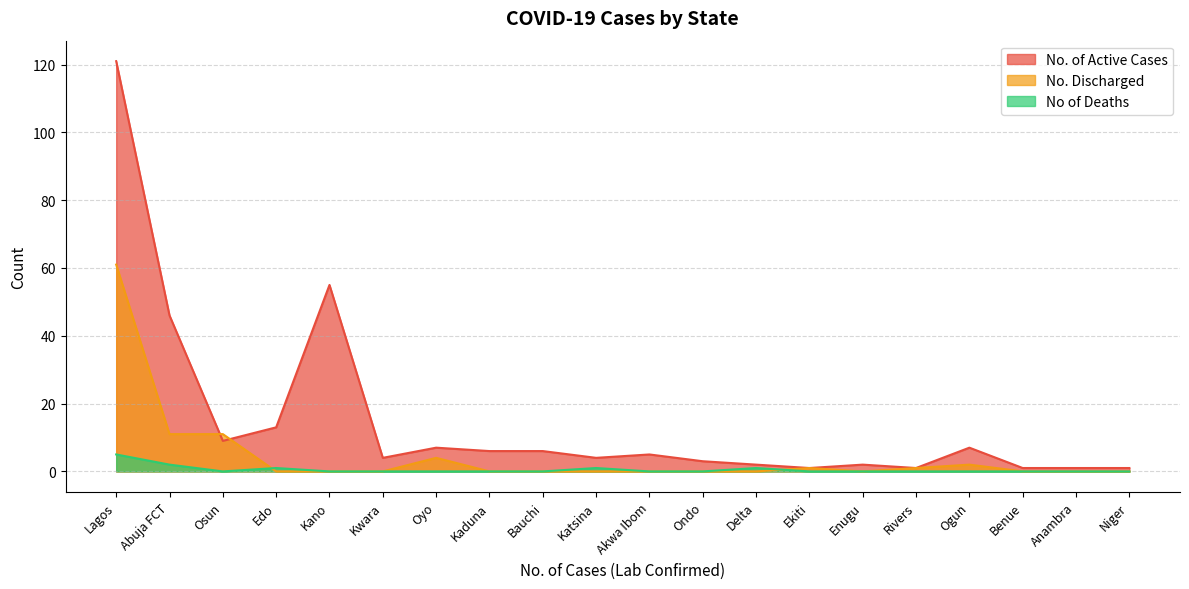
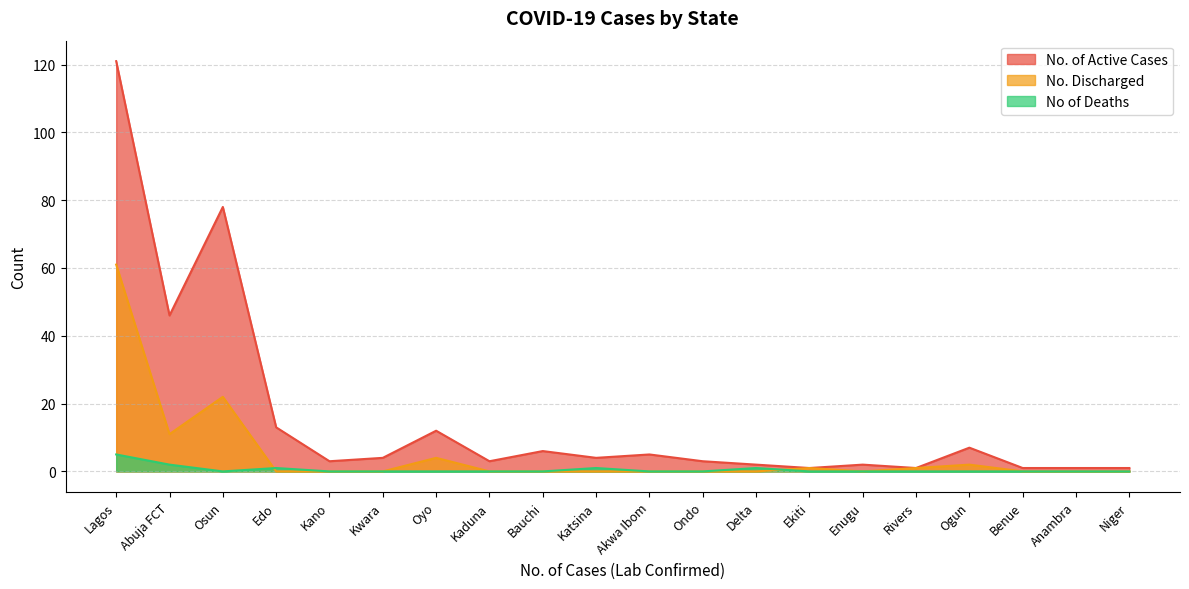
No. of Active Cases, Osun: 9 -> 78
No. Discharged, Osun: 11 -> 22
No. of Active Cases, Kano: 55 -> 3
No. of Active Cases, Oyo: 7 -> 12
No. of Active Cases, Kaduna: 6 -> 3
